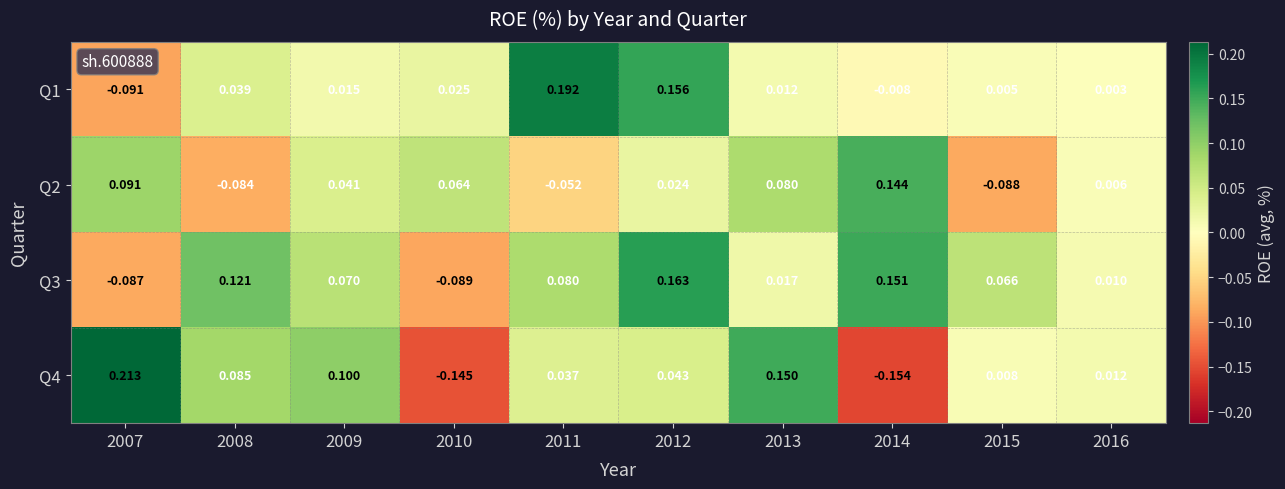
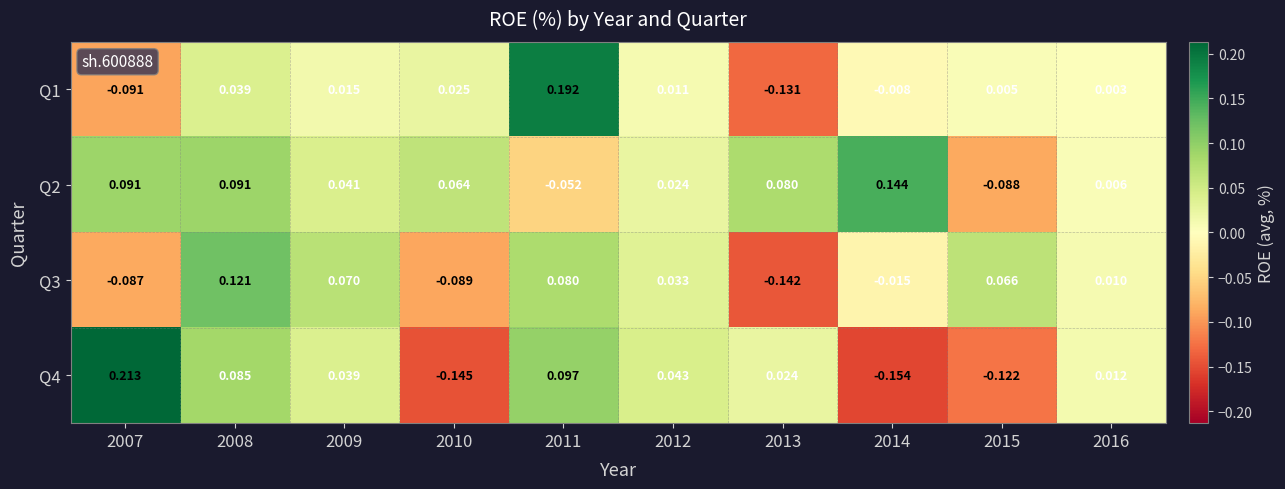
Q1, 2012: 0.156 -> 0.011
Q1, 2013: 0.012 -> -0.131
Q2, 2008: -0.084 -> 0.091
Q3, 2012: 0.163 -> 0.033
Q3, 2013: 0.017 -> -0.142
Q3, 2014: 0.151 -> -0.015
Q4, 2009: 0.100 -> 0.039
Q4, 2011: 0.037 -> 0.097
Q4, 2013: 0.150 -> 0.024
Q4, 2015: 0.008 -> -0.122
